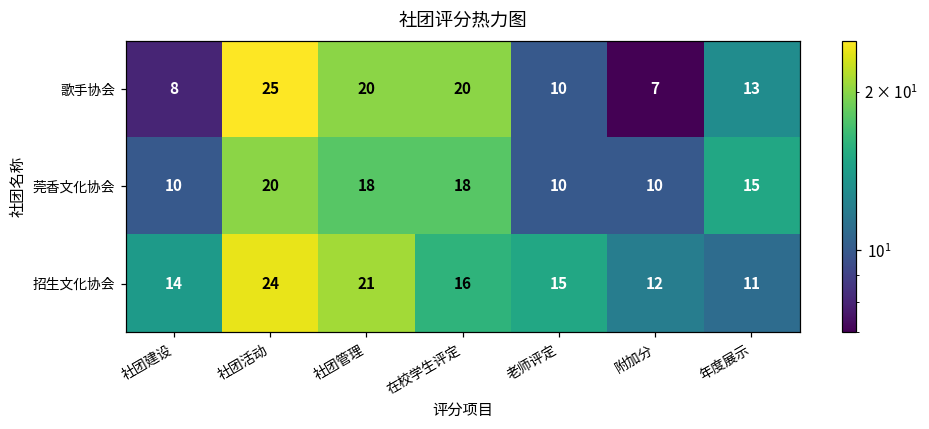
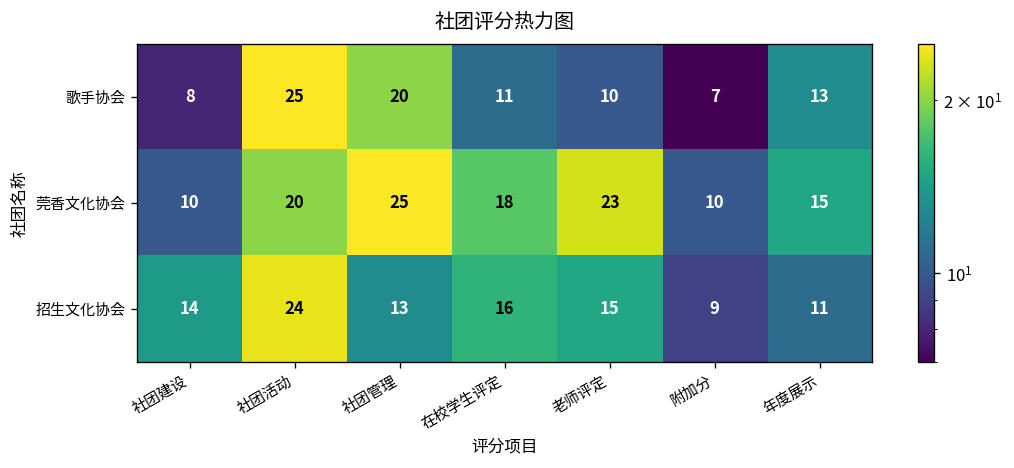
歌手协会, 在校学生评定: 20 -> 11
莞香文化协会, 社团管理: 18 -> 25
莞香文化协会, 老师评定: 10 -> 23
招生文化协会, 社团管理: 21 -> 13
招生文化协会, 附加分: 12 -> 9
